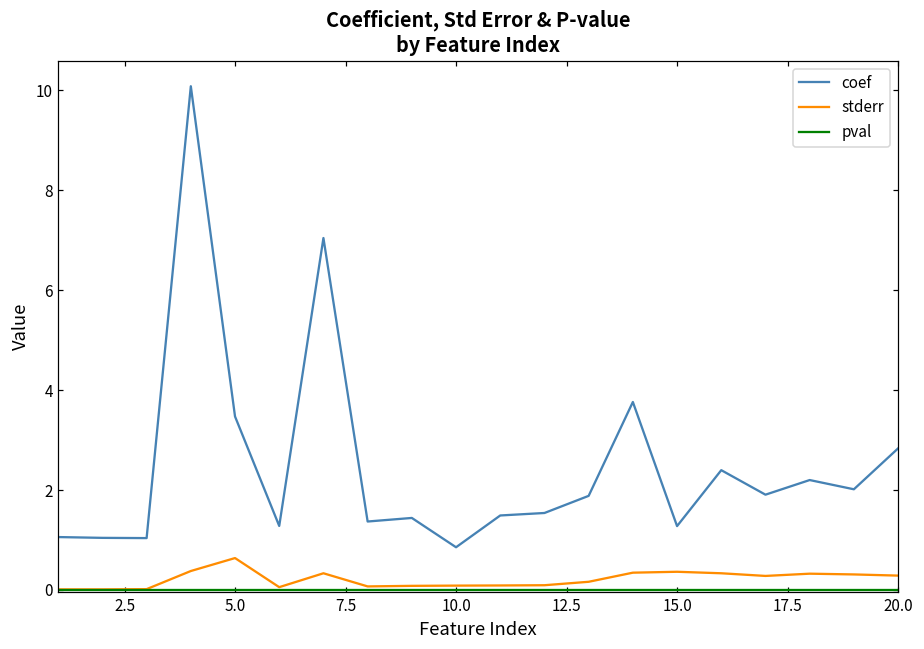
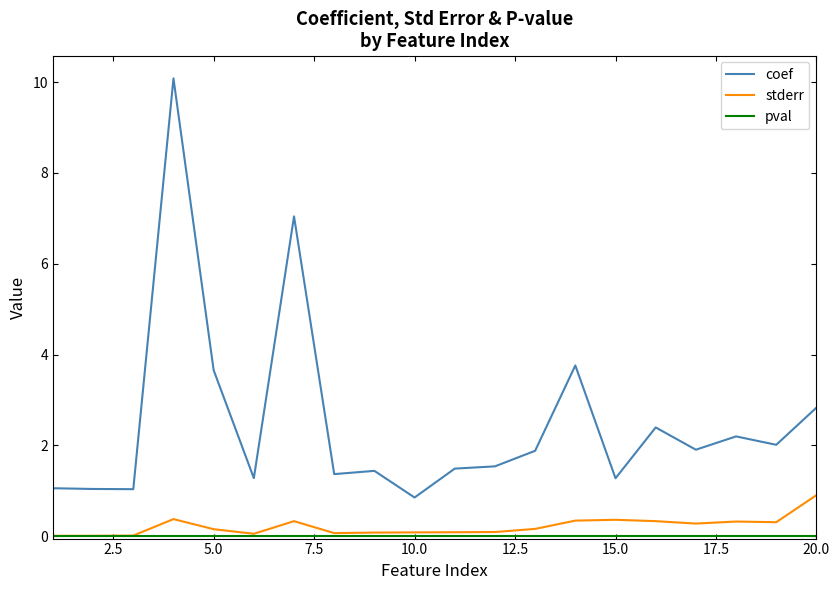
coef, 5.0: 3.5 -> 3.7
stderr, 5.0: 0.6 -> 0.2
stderr, 20.0: 0.3 -> 0.9
